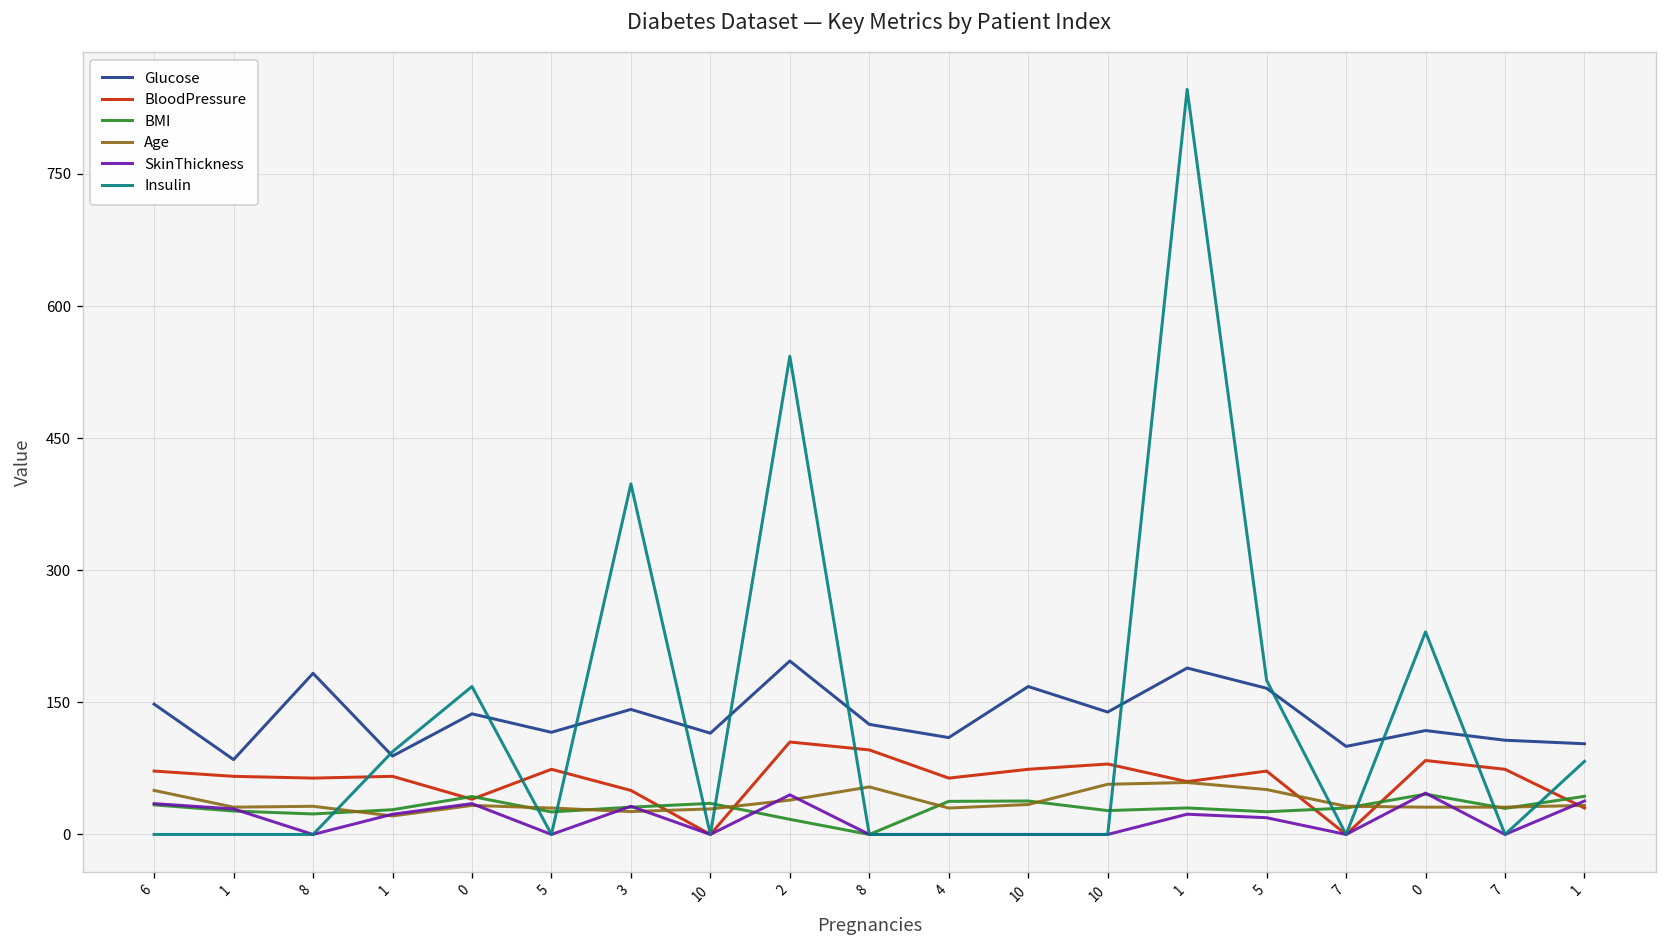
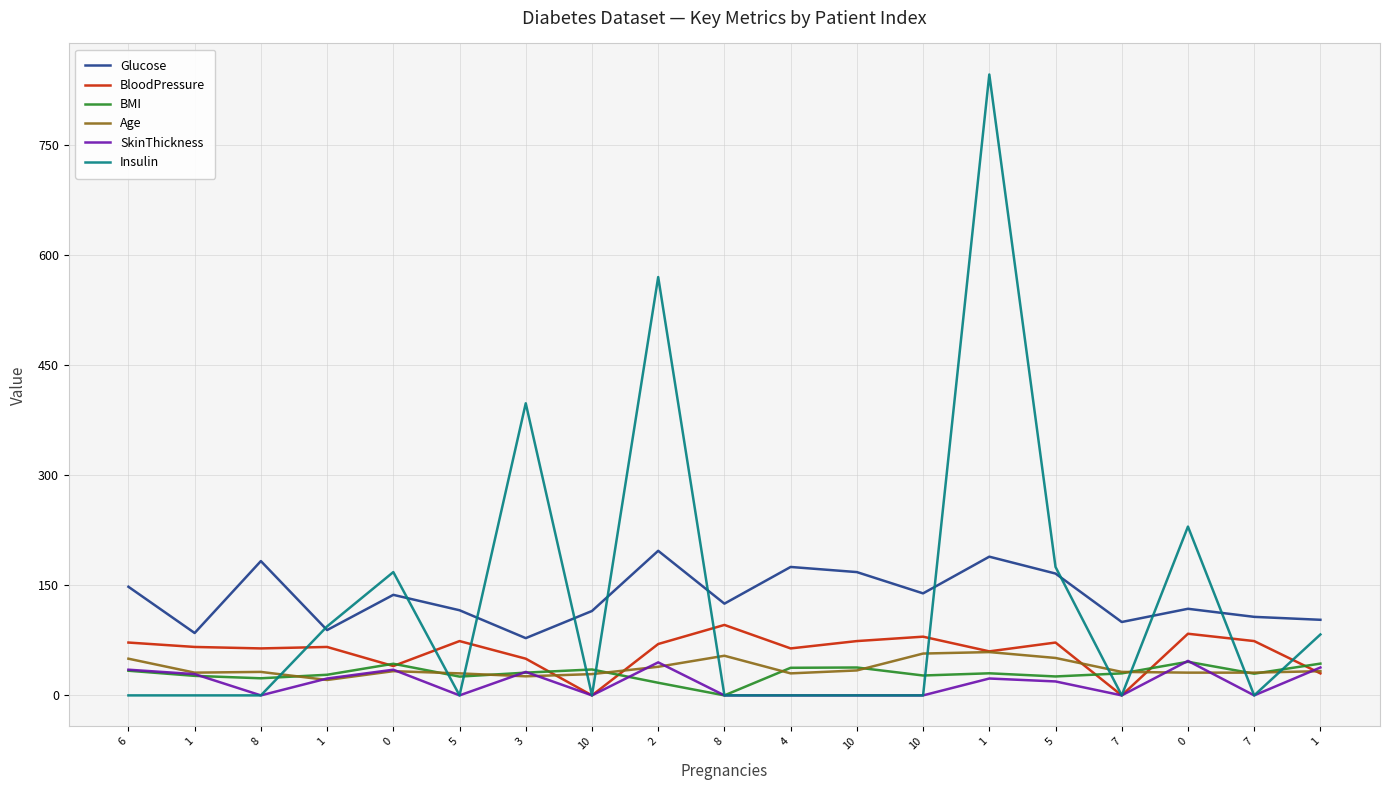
Glucose, 3: 140 -> 80
BloodPressure, 2: 110 -> 70
Insulin, 2: 540 -> 570
Glucose, 4: 110 -> 180
